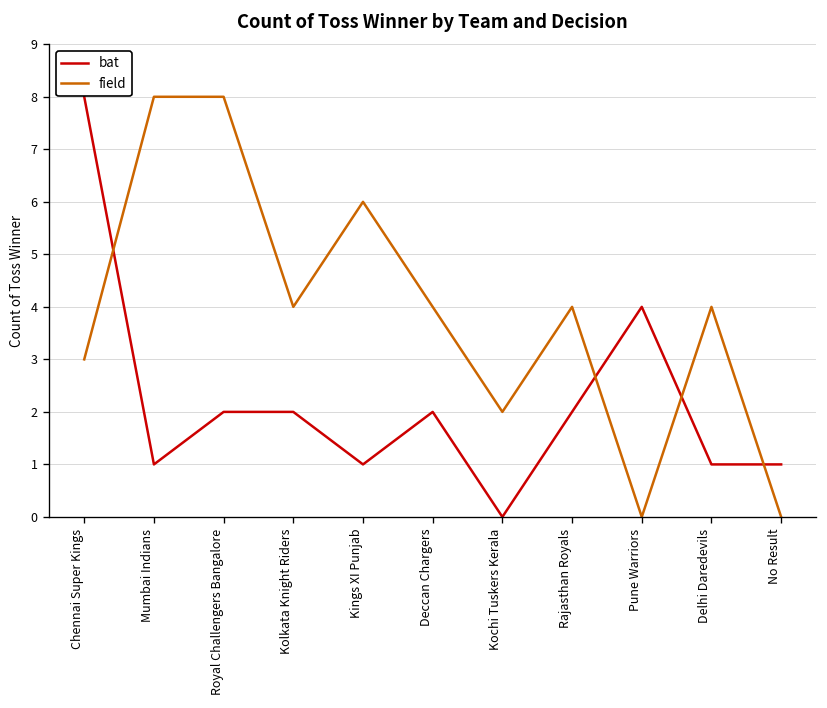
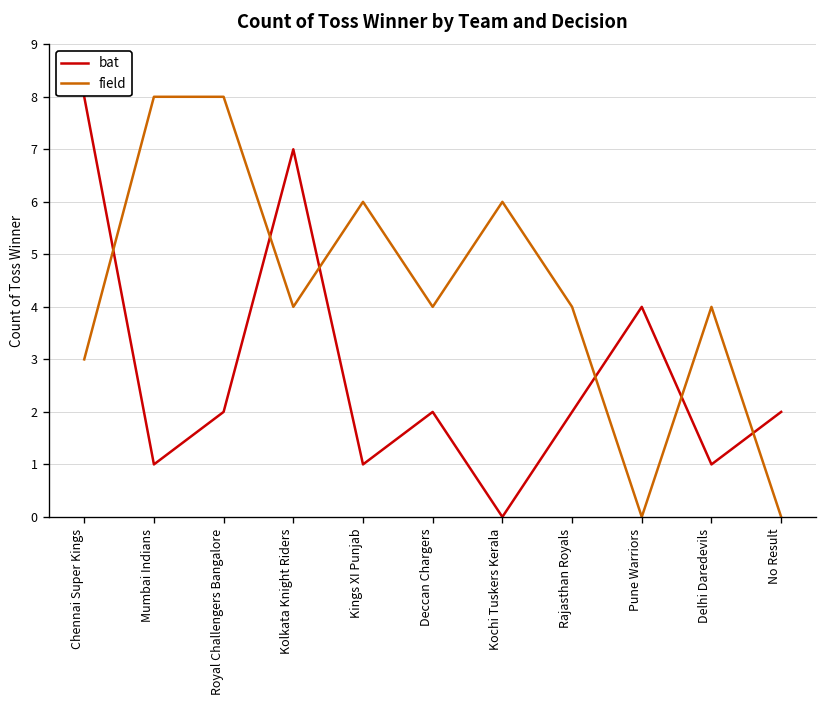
bat, Kolkata Knight Riders: 2 -> 7
field, Kochi Tuskers Kerala: 2 -> 6
bat, No Result: 1 -> 2
